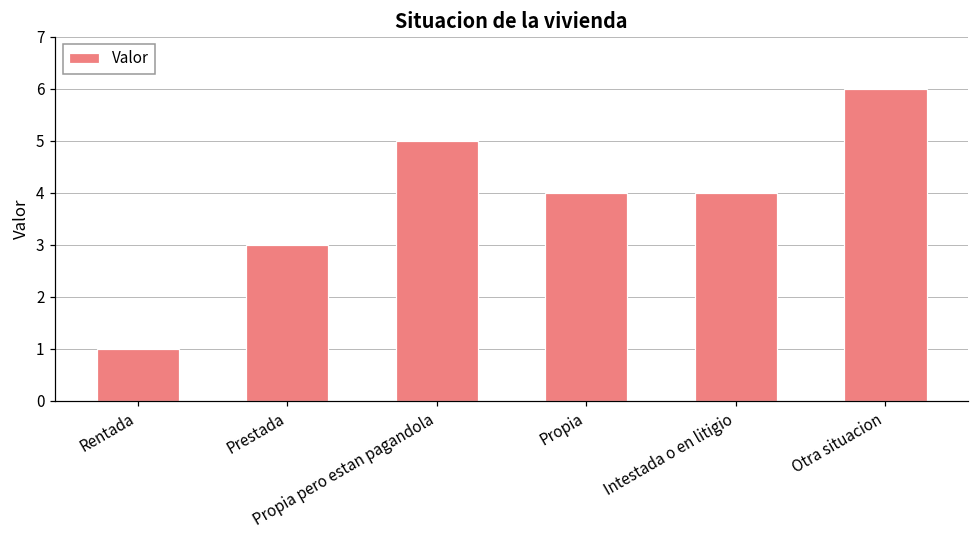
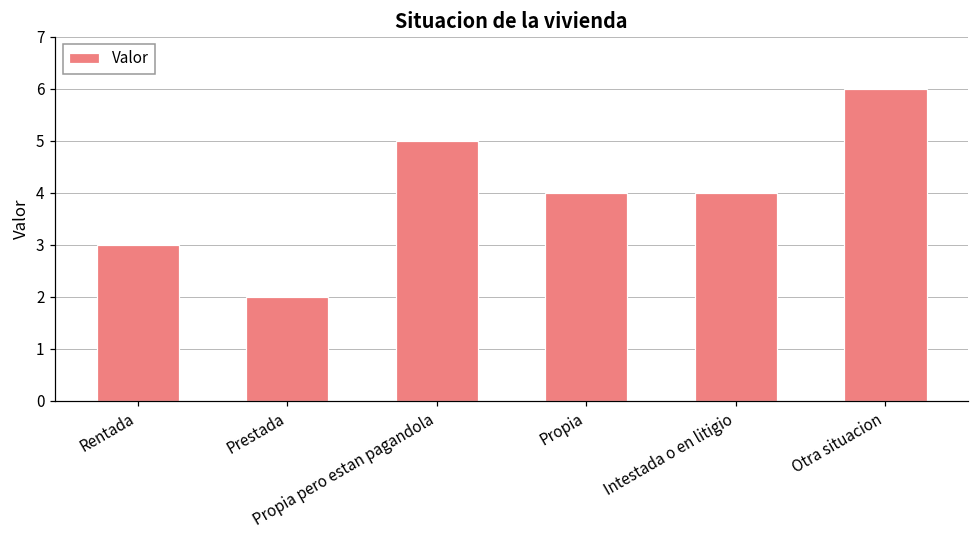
Rentada: 1 -> 3
Prestada: 3 -> 2
